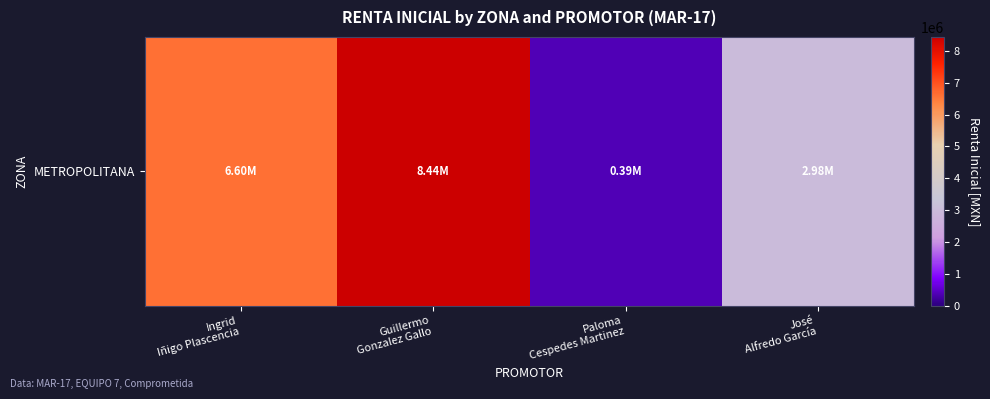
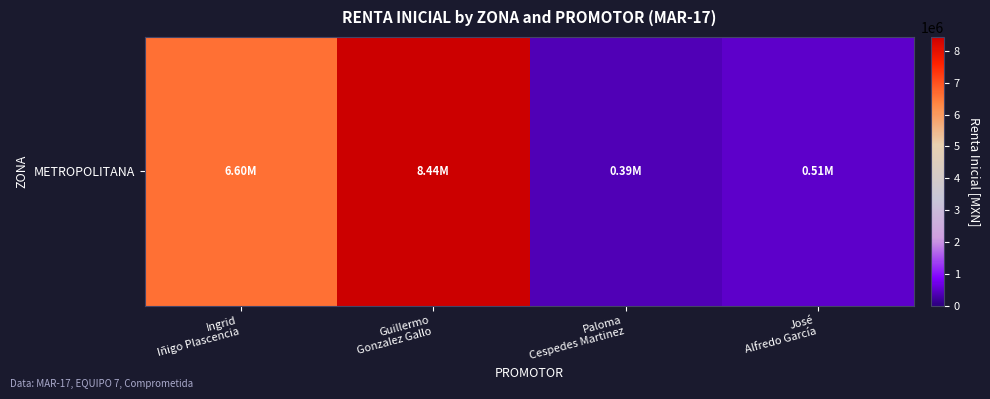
METROPOLITANA, José Alfredo García: 2.98M -> 0.51M
